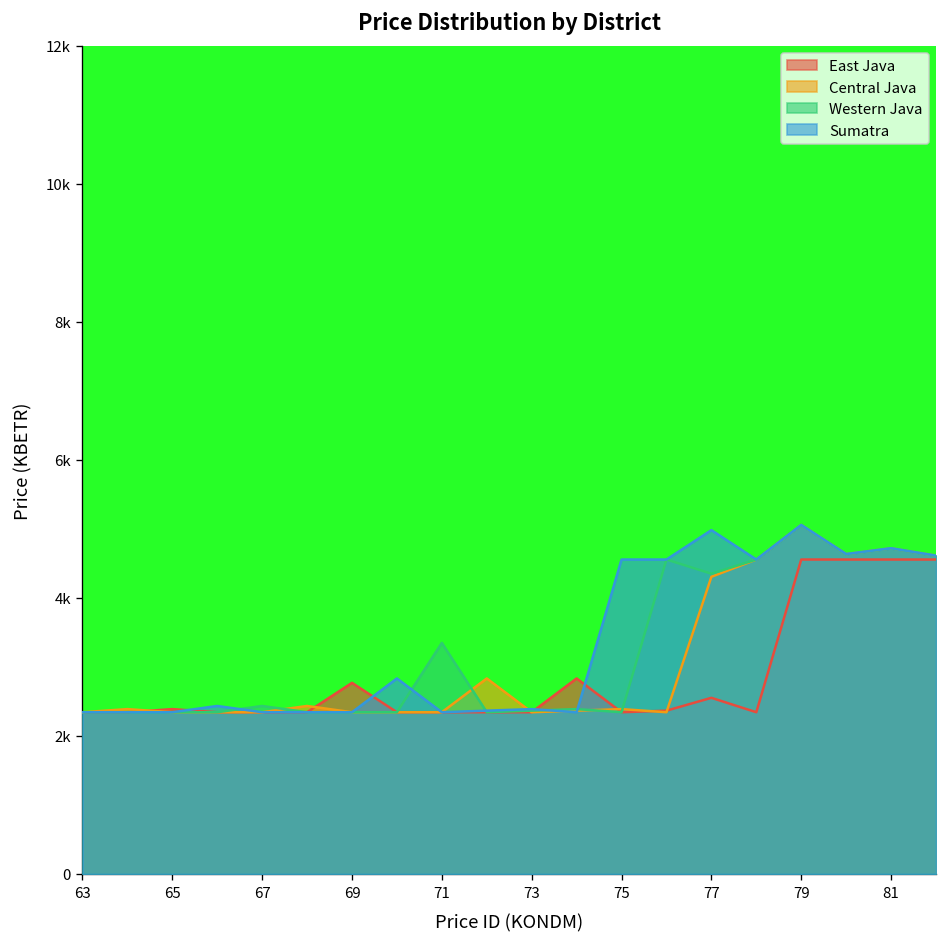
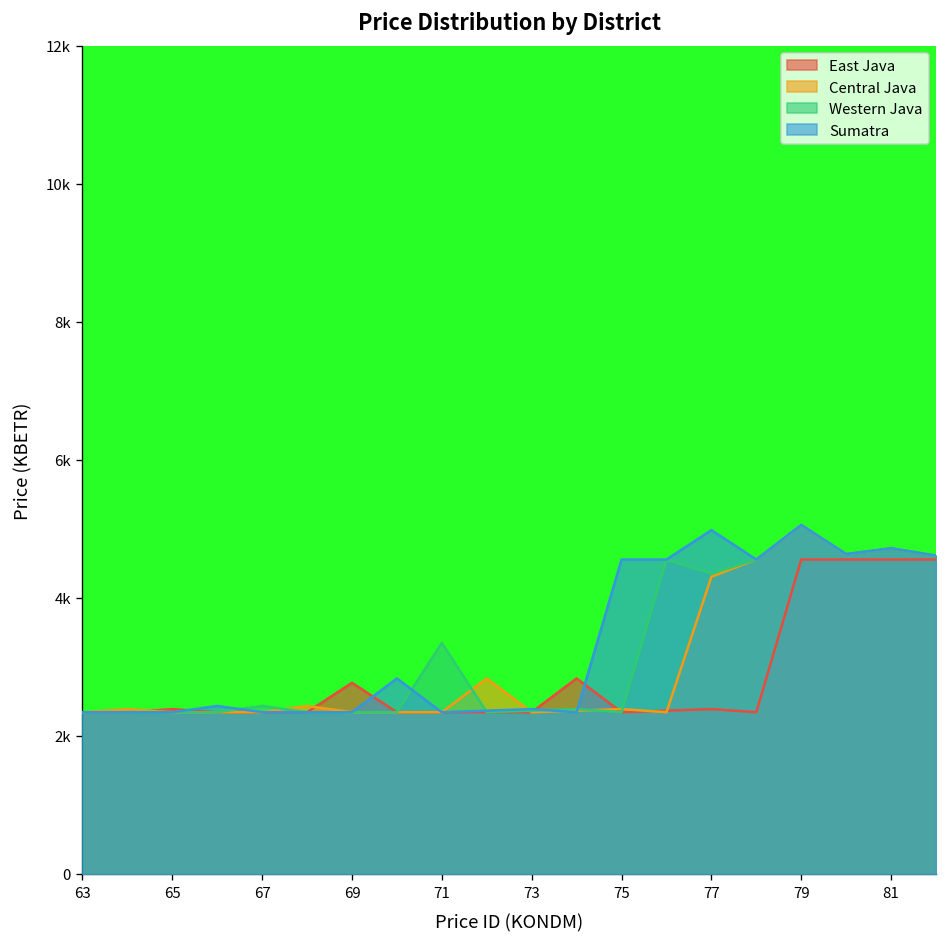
East Java, 77: 2600 -> 2400
